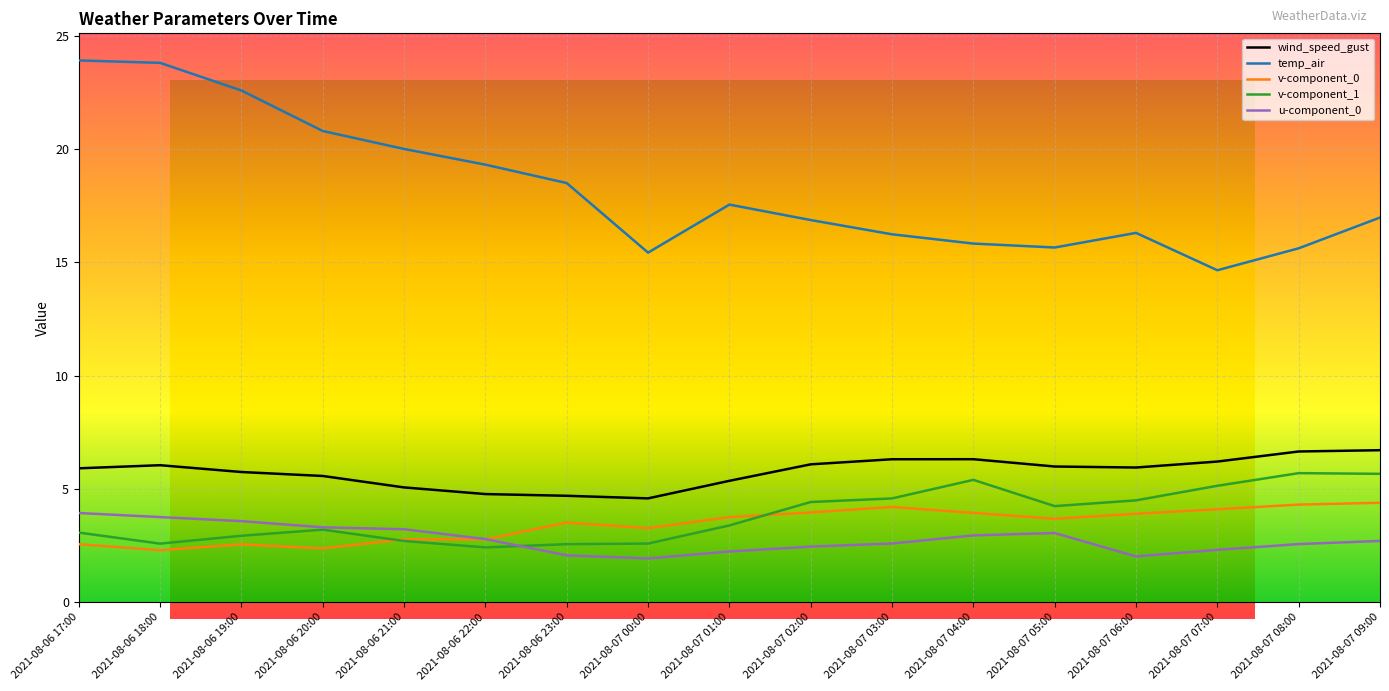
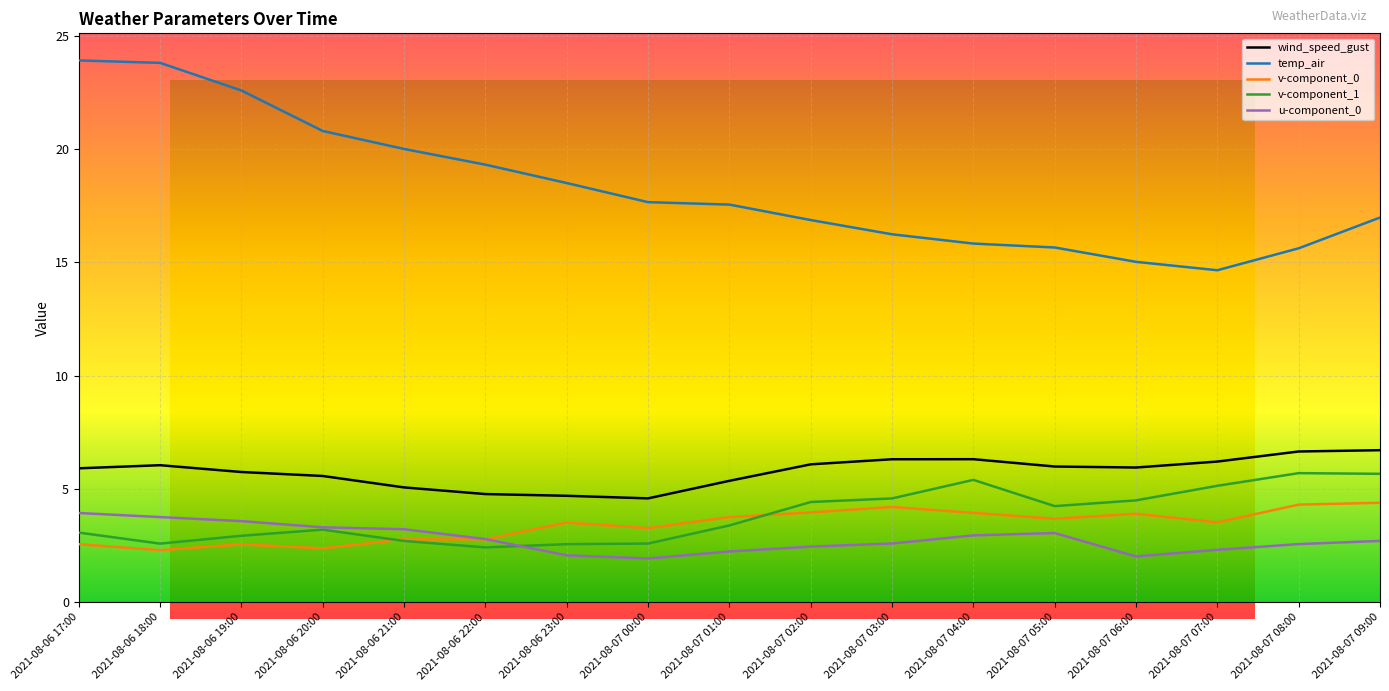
temp_air, 2021-08-07 00:00: 15.4 -> 17.7
temp_air, 2021-08-07 06:00: 16.3 -> 15.0
v-component_0, 2021-08-07 07:00: 4.1 -> 3.5
